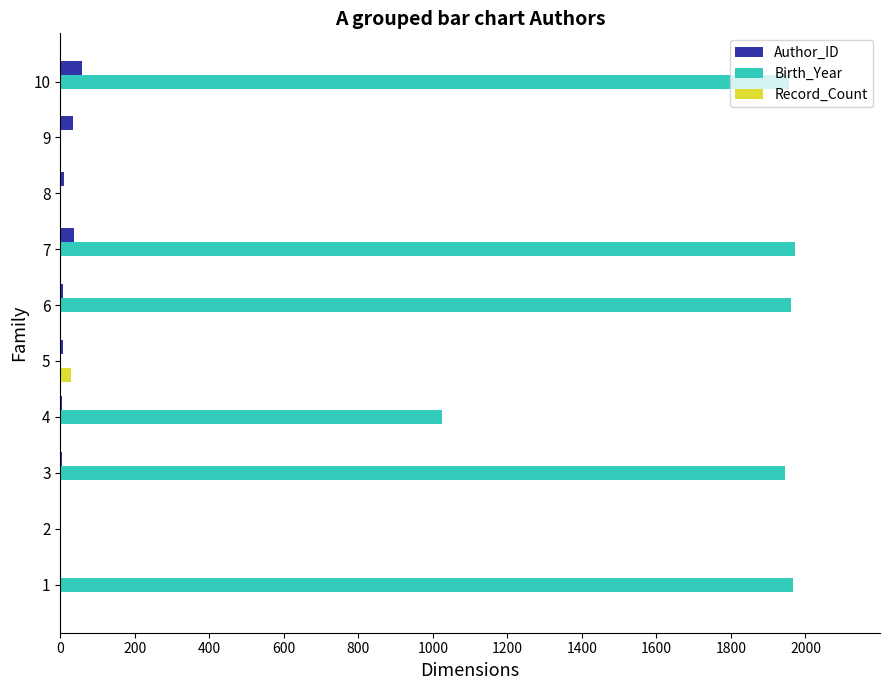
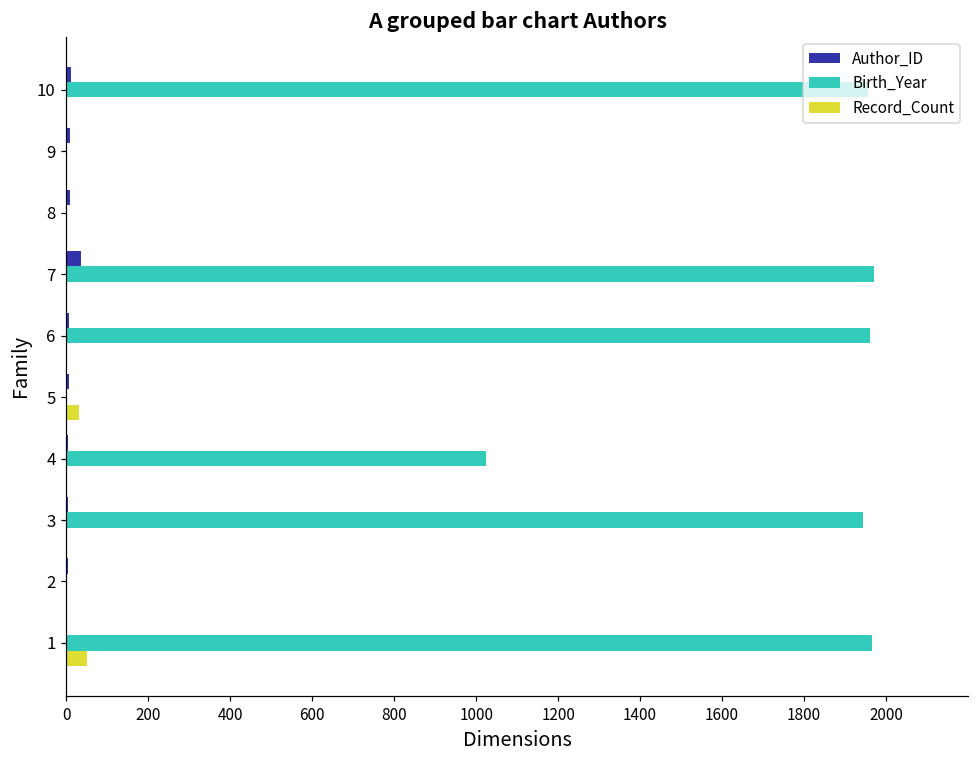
Author_ID, 10: 60 -> 10
Author_ID, 9: 30 -> 10
Record_Count, 1: 0 -> 50
